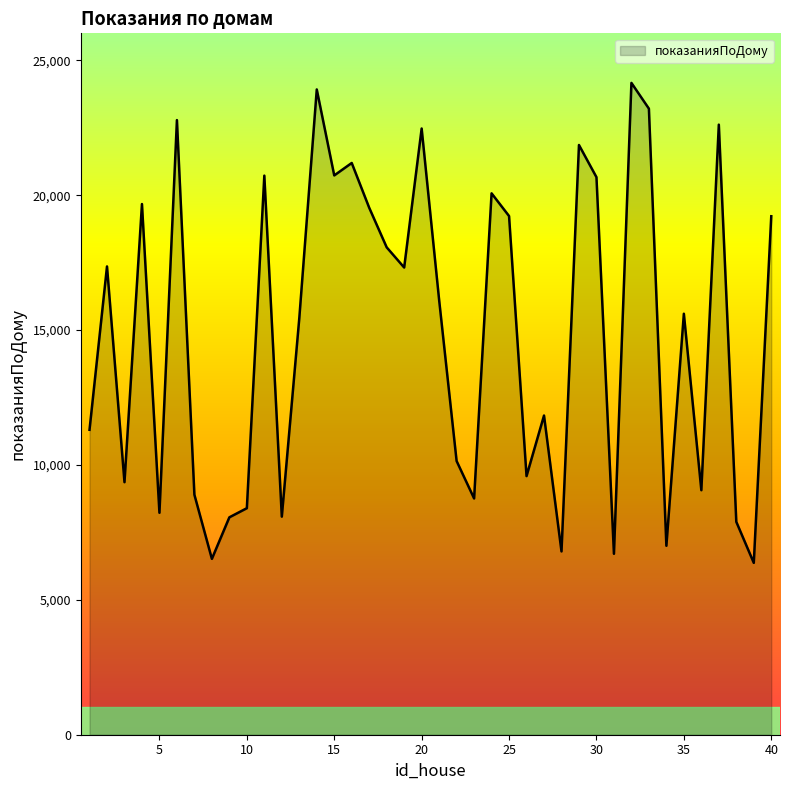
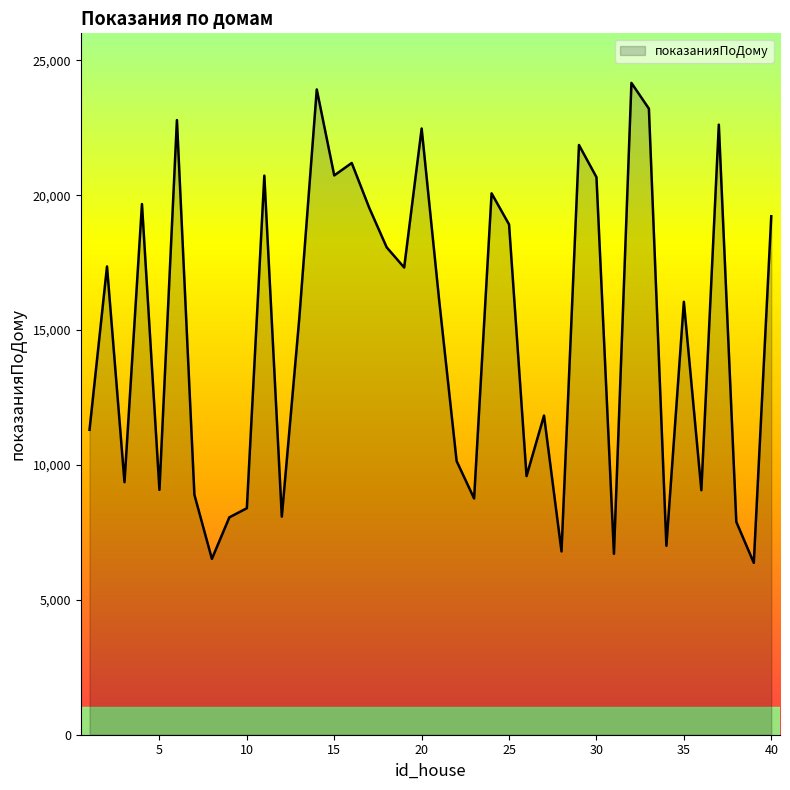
5: 8,200 -> 9,100
25: 19,200 -> 18,900
35: 15,600 -> 16,000
